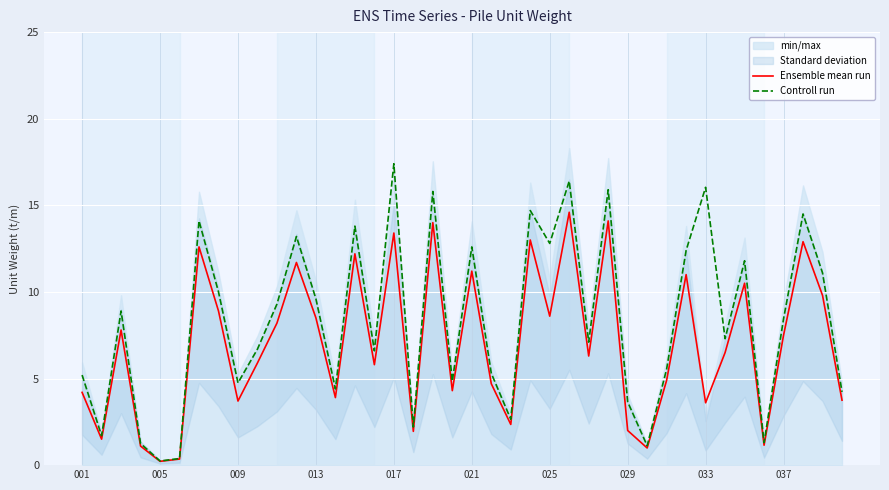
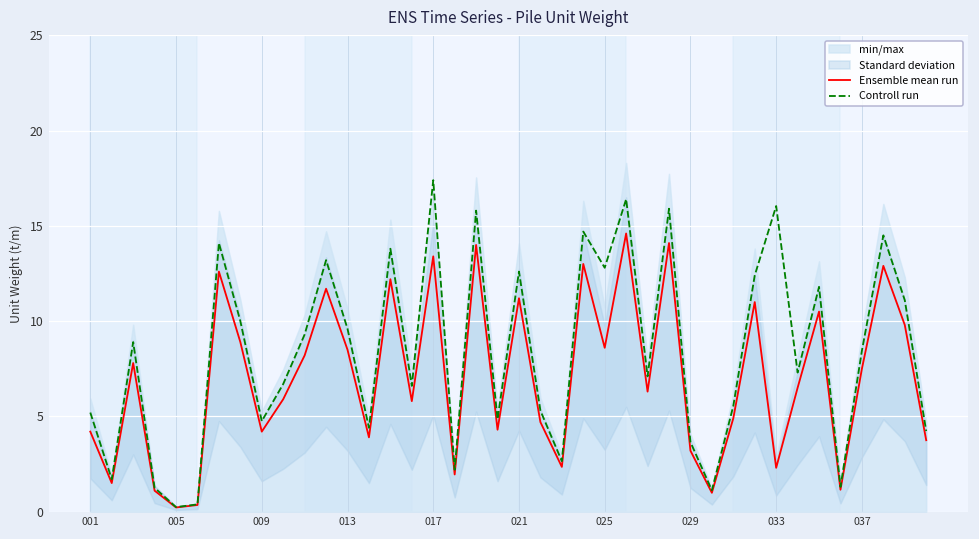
Ensemble mean run, 009: 3.7 -> 4.2
Ensemble mean run, 029: 2.0 -> 3.2
Ensemble mean run, 033: 3.6 -> 2.3
